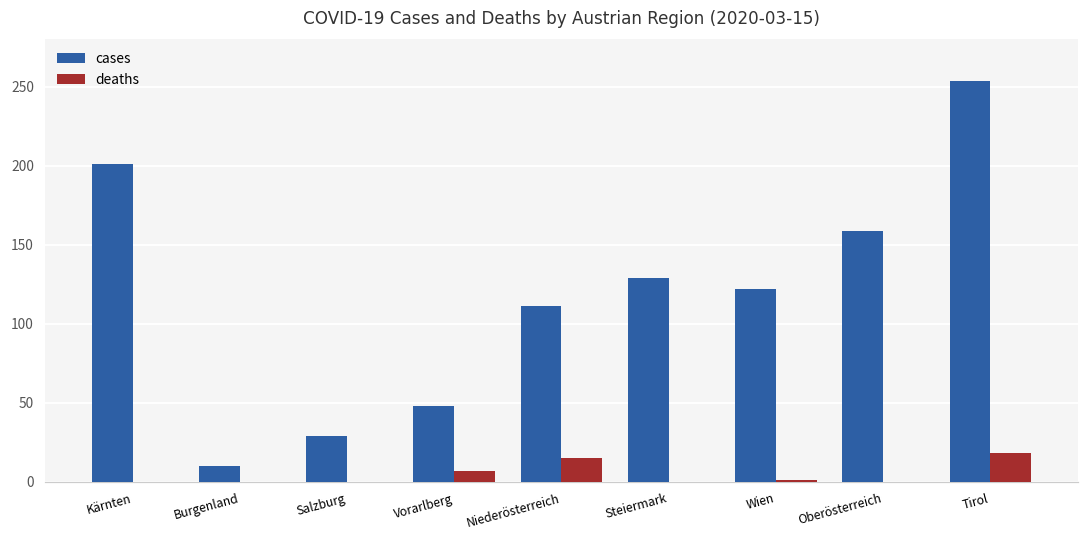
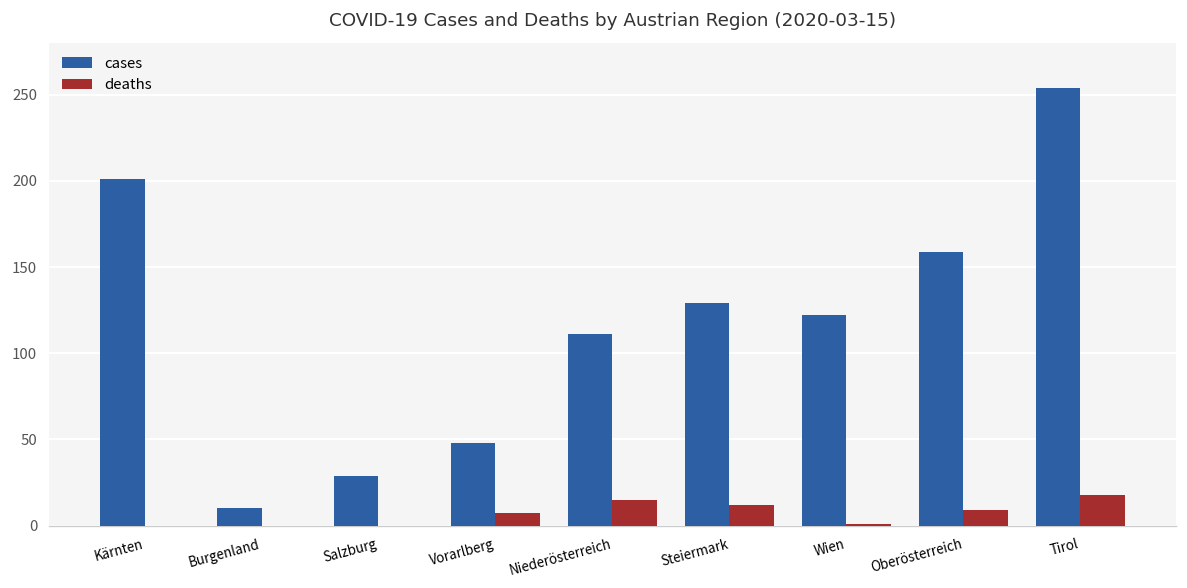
deaths, Steiermark: 0 -> 12
deaths, Oberösterreich: 0 -> 9
